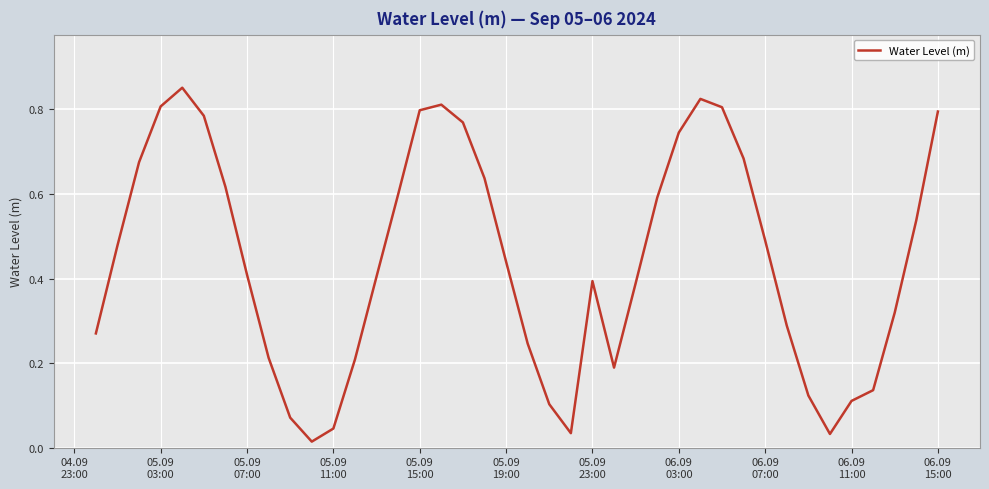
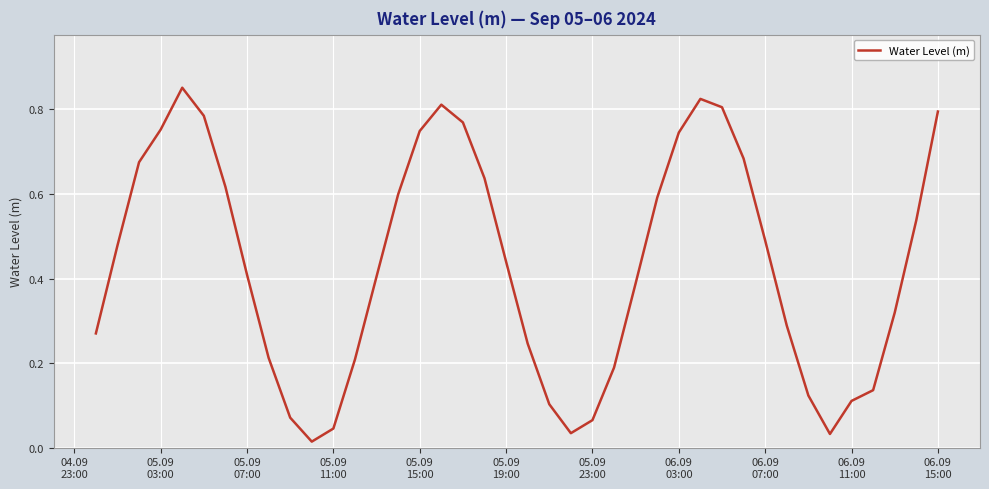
05.09 03:00: 0.81 -> 0.75
05.09 15:00: 0.80 -> 0.75
05.09 23:00: 0.39 -> 0.07
